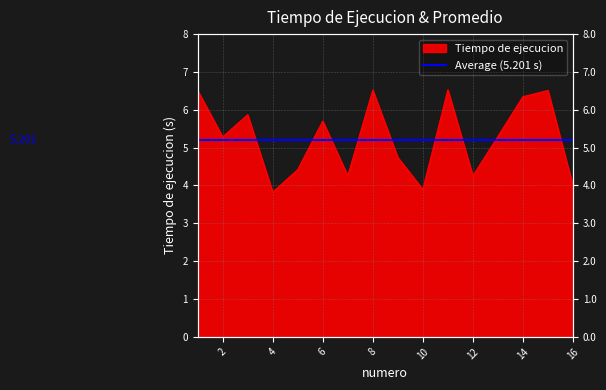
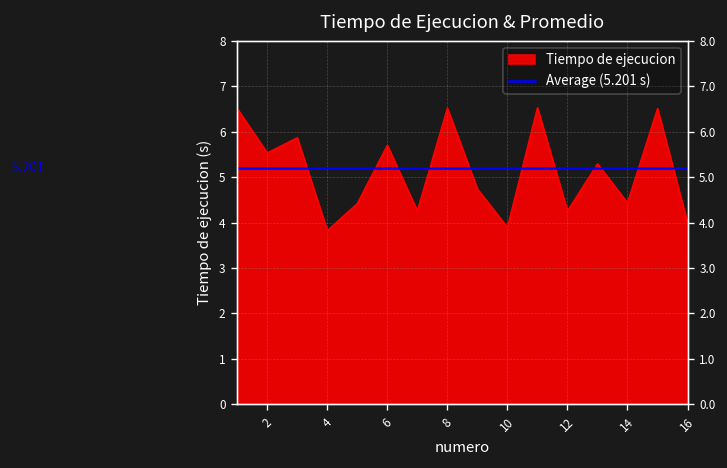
2: 5.3 -> 5.5
14: 6.3 -> 4.4
